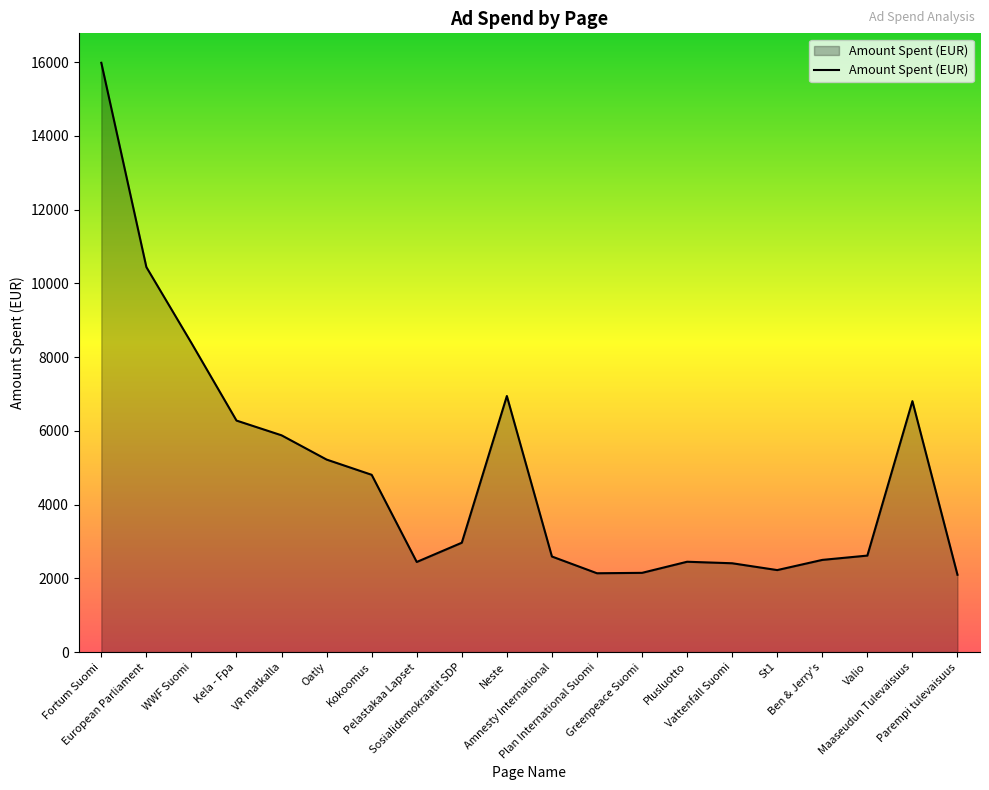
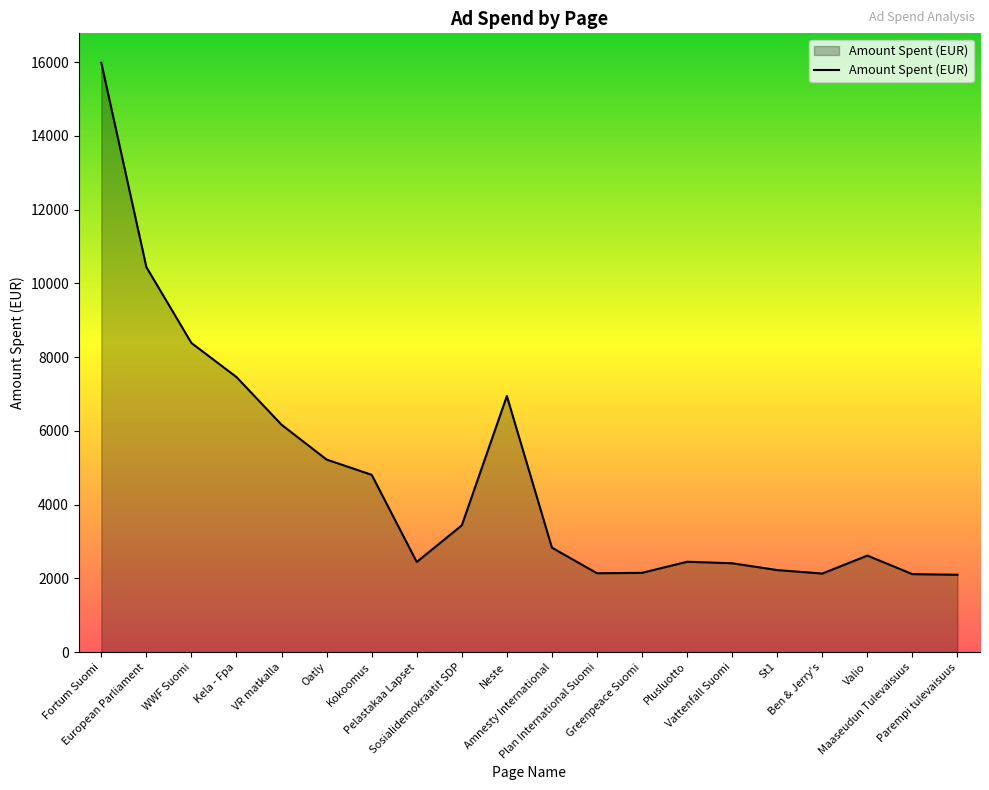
Kela - Fpa: 6300 -> 7500
VR matkalla: 5900 -> 6200
Sosialidemokraatit SDP: 3000 -> 3400
Amnesty International: 2600 -> 2800
Ben & Jerry's: 2500 -> 2100
Maaseudun Tulevaisuus: 6800 -> 2100
